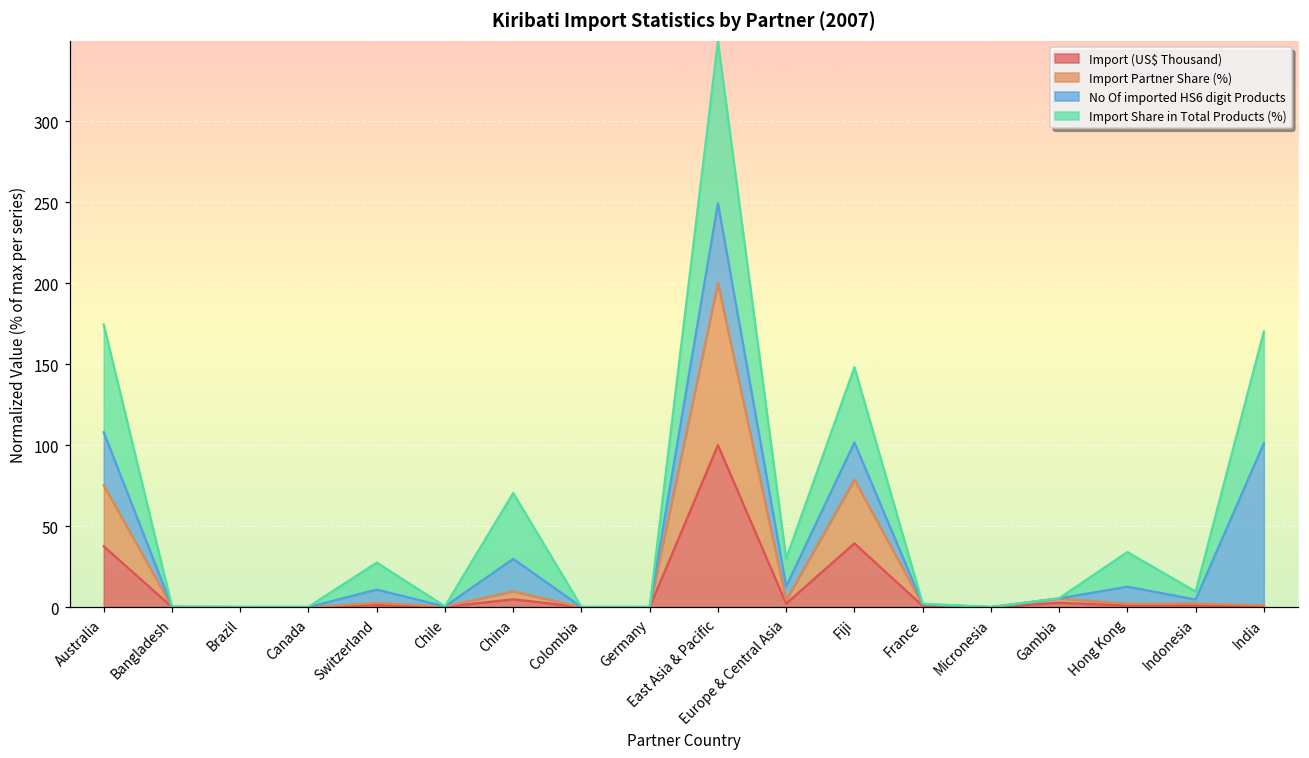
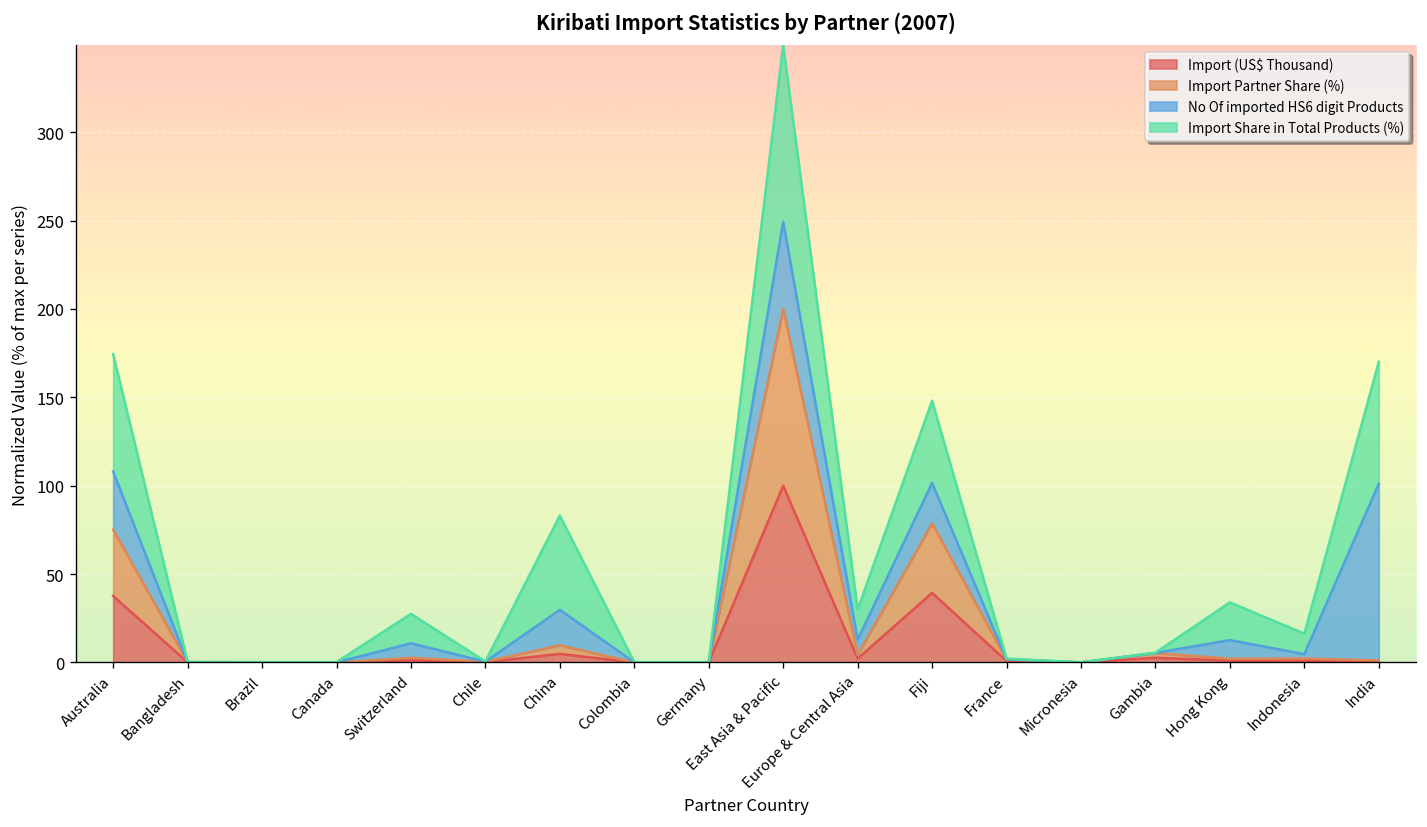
Import Share in Total Products (%), China: 41 -> 53
Import Share in Total Products (%), Indonesia: 5 -> 12
